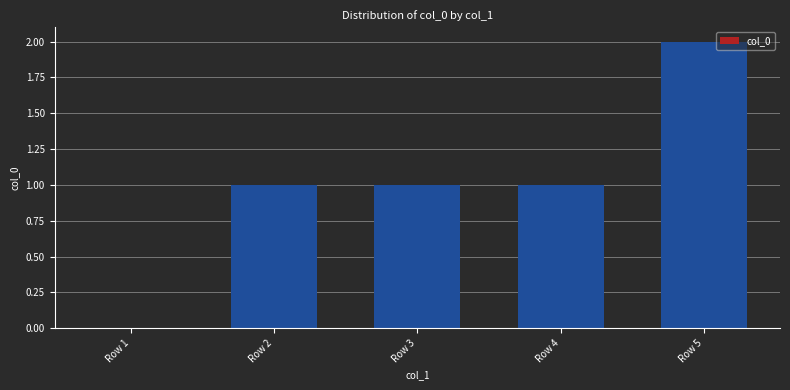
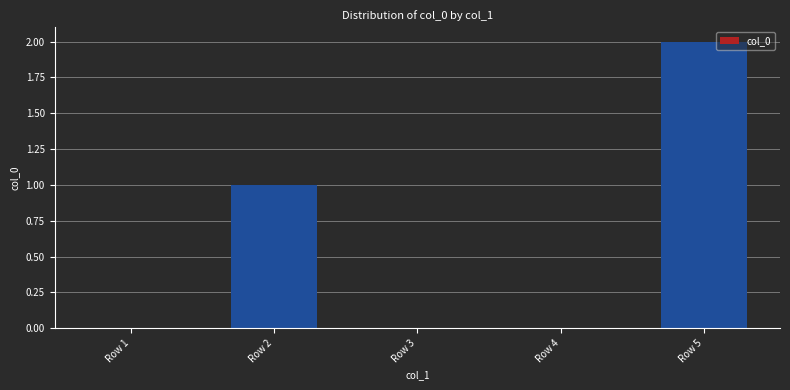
Row 3: 1 -> 0
Row 4: 1 -> 0
